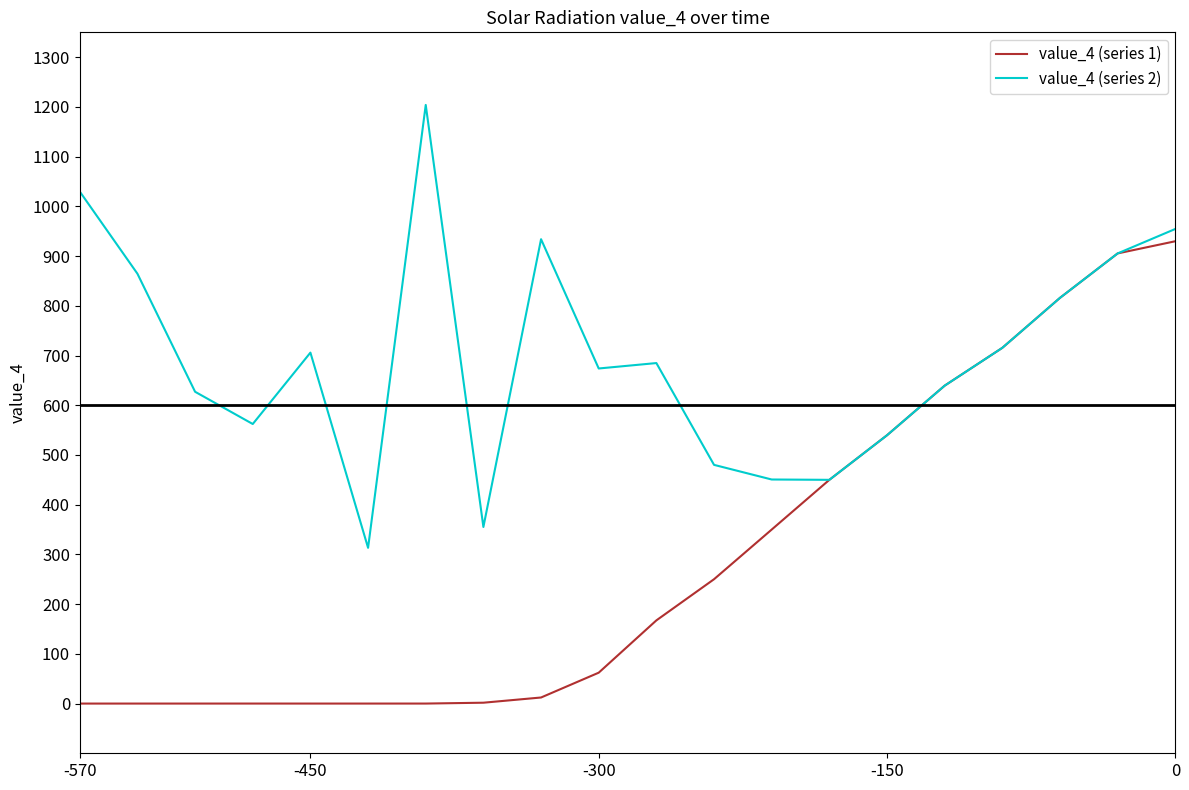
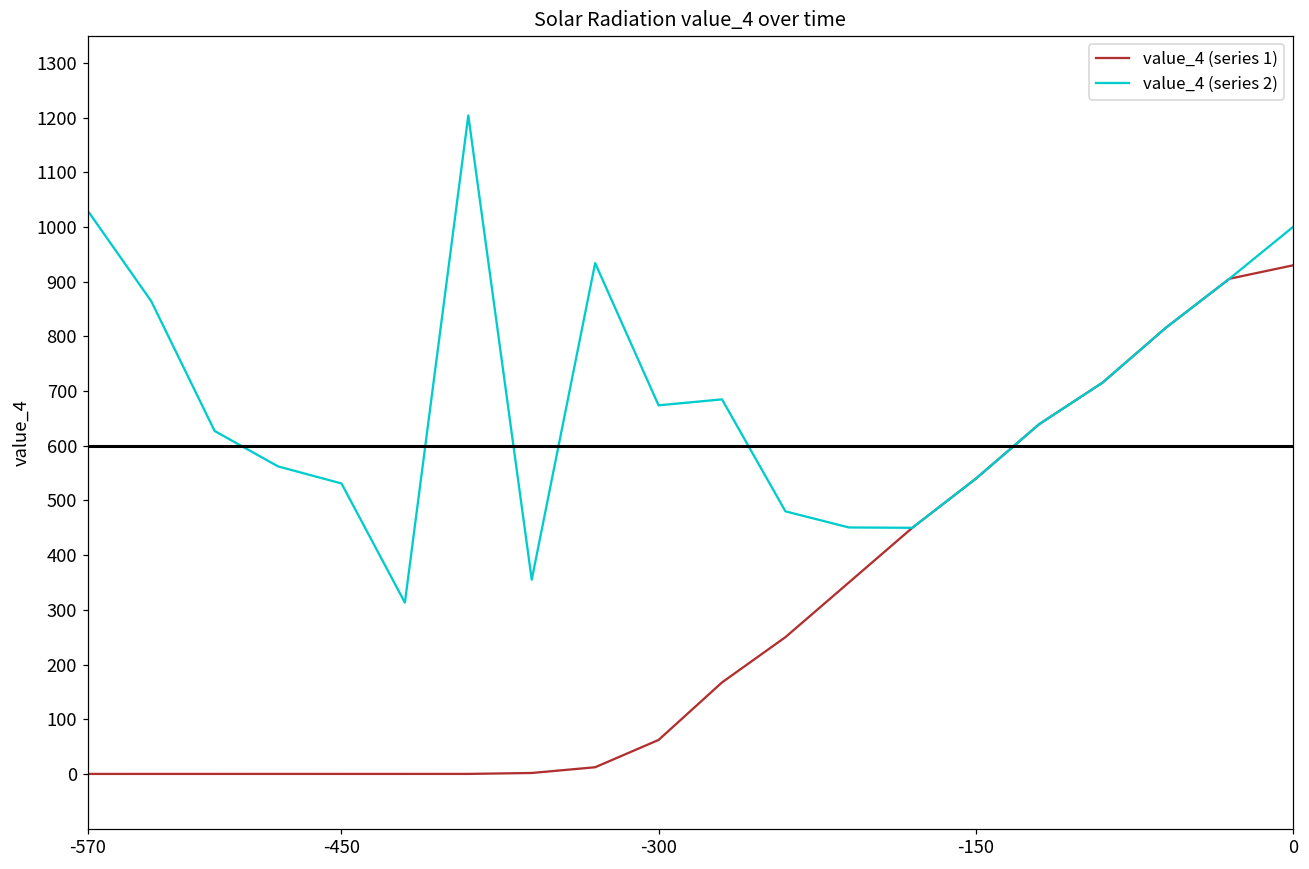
value_4 (series 2), -450: 710 -> 530
value_4 (series 2), 0: 950 -> 1000
